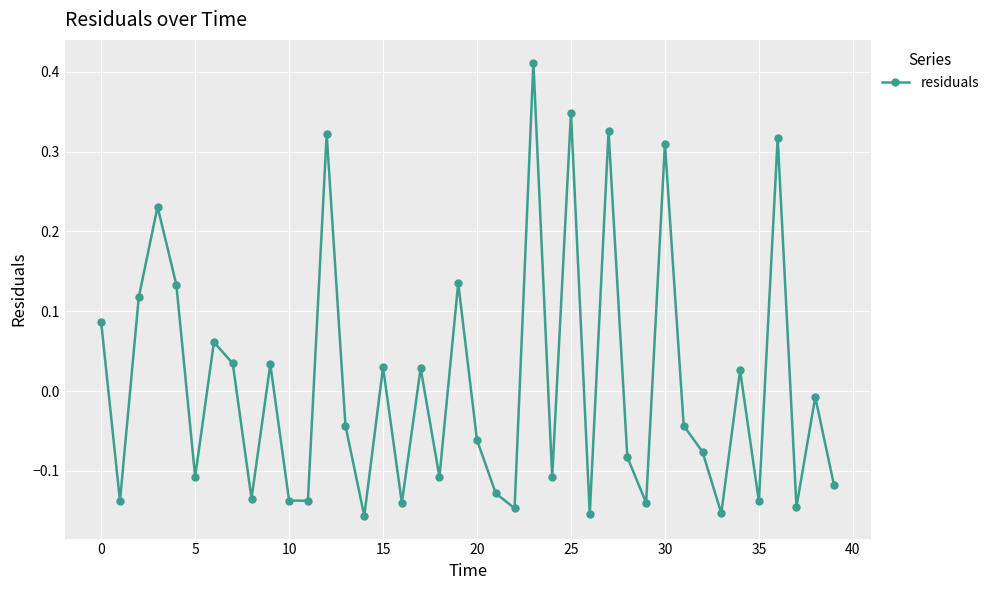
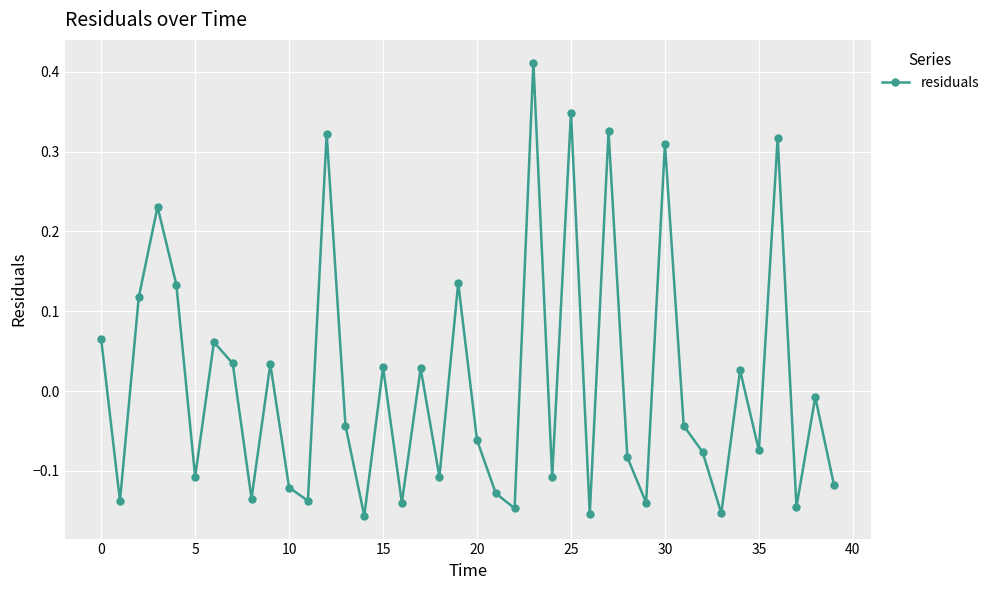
0: 0.09 -> 0.06
10: -0.14 -> -0.12
35: -0.14 -> -0.07
